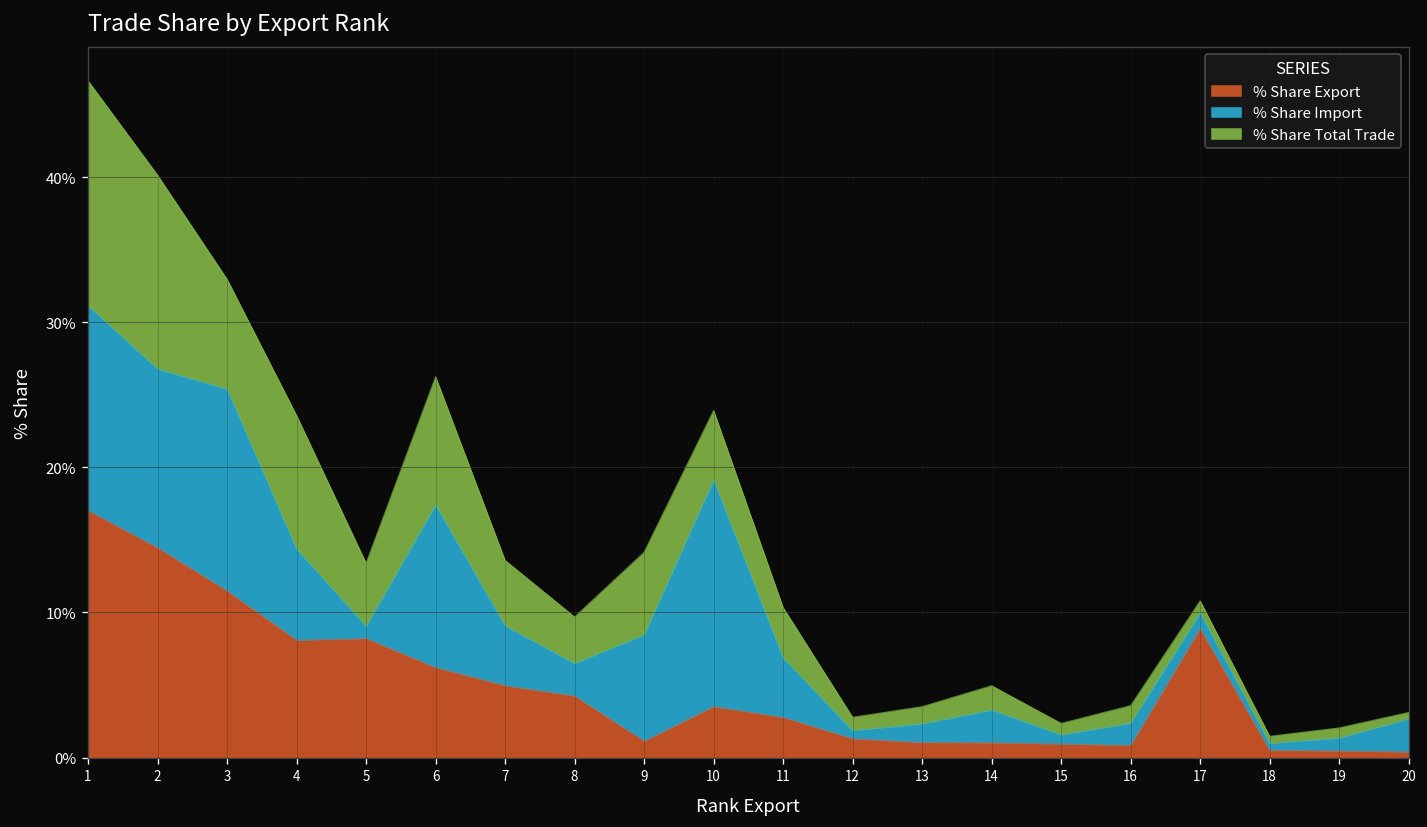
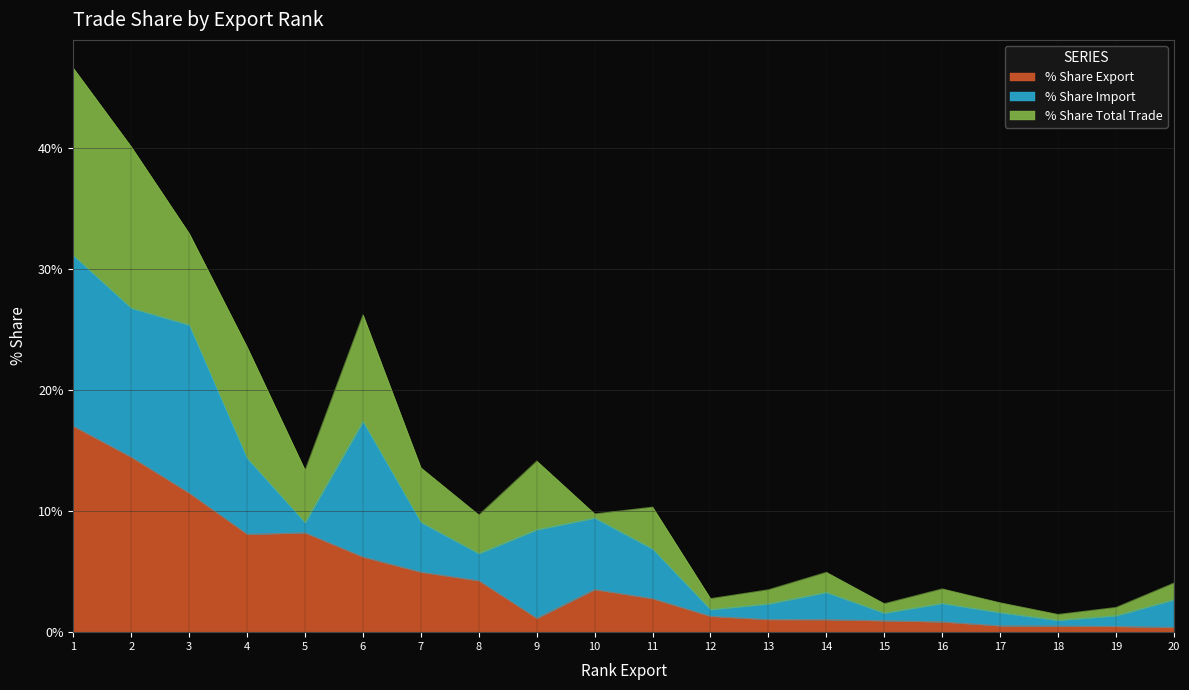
% Share Import, 10: 15.6% -> 5.9%
% Share Total Trade, 10: 4.8% -> 0.3%
% Share Export, 17: 8.9% -> 0.5%
% Share Total Trade, 20: 0.4% -> 1.4%
